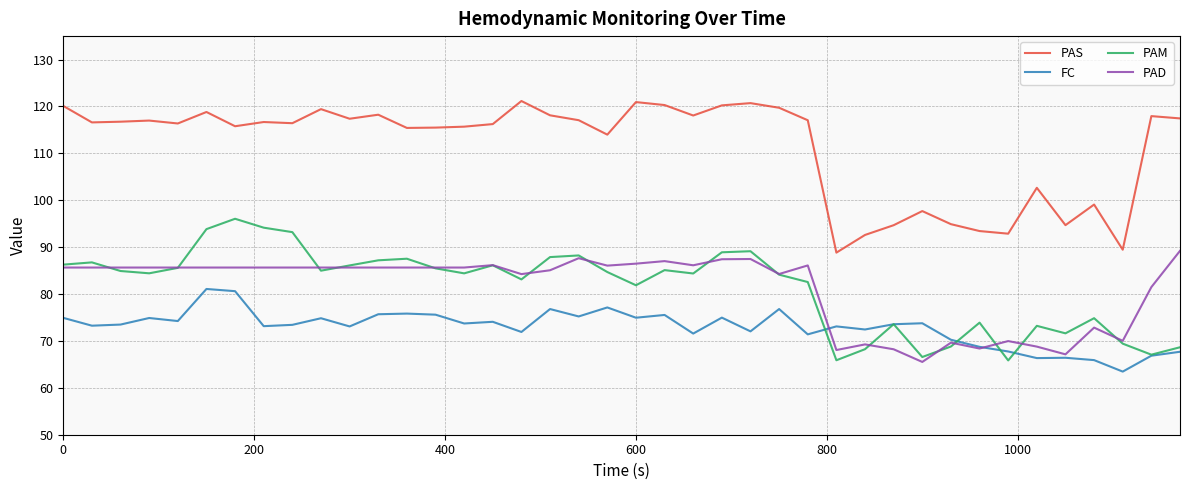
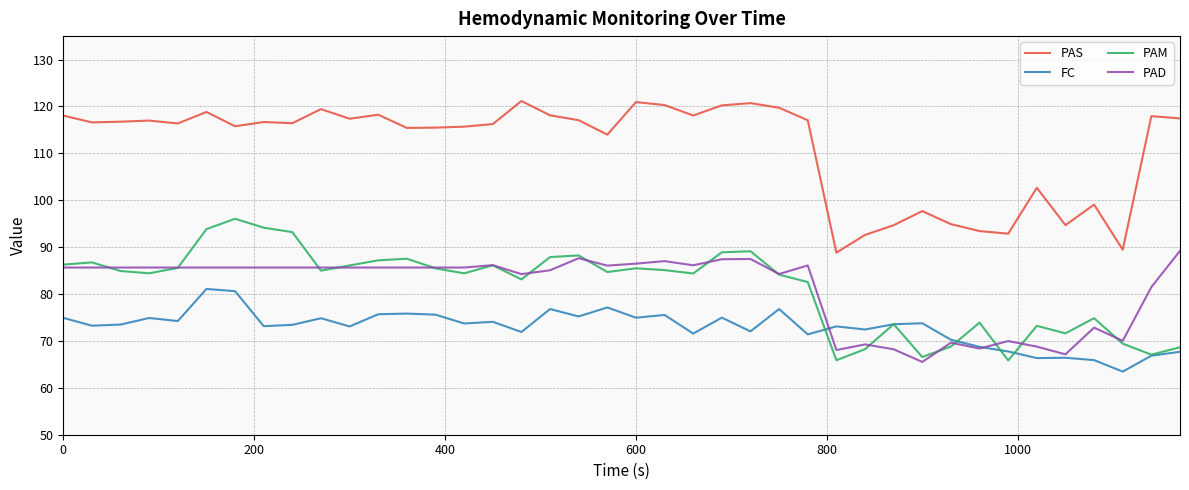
PAS, 0: 120 -> 118
PAM, 600: 82 -> 85
